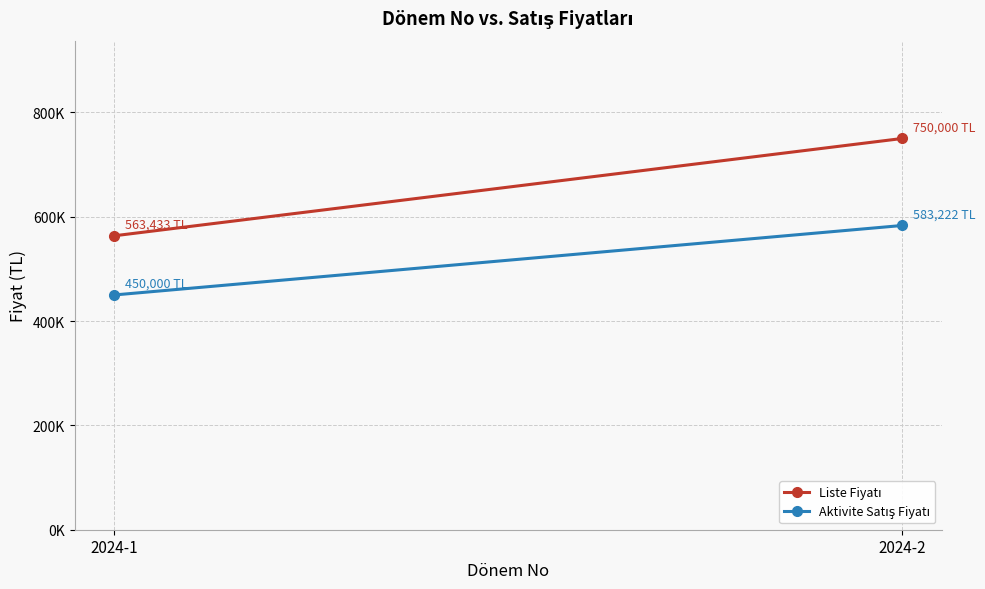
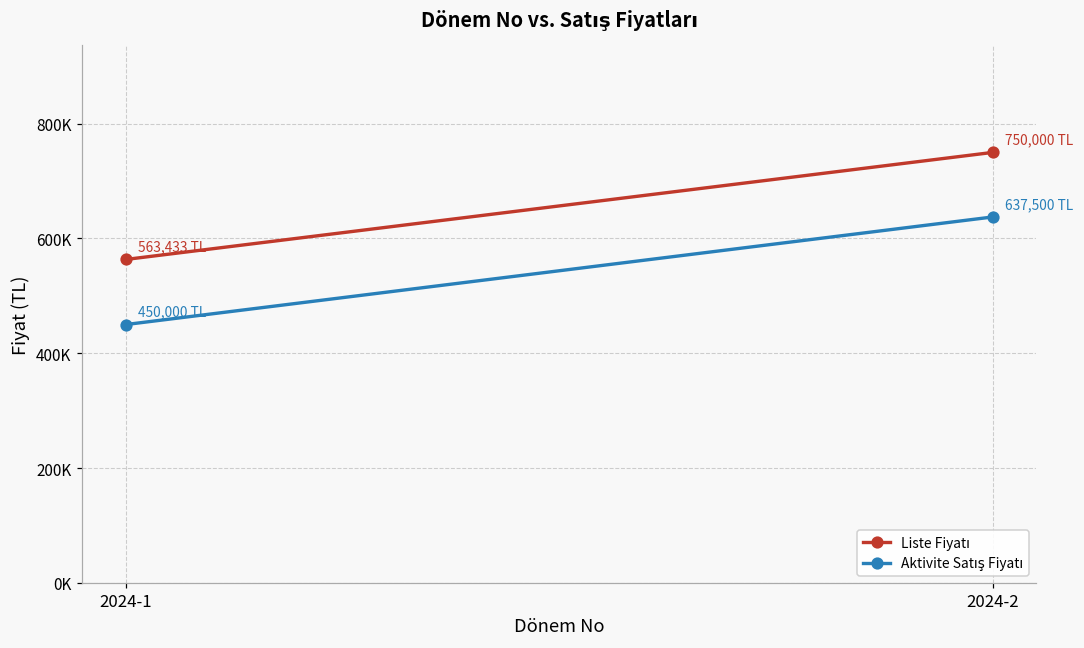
Aktivite Satış Fiyatı, 2024-2: 583,222 -> 637,500
